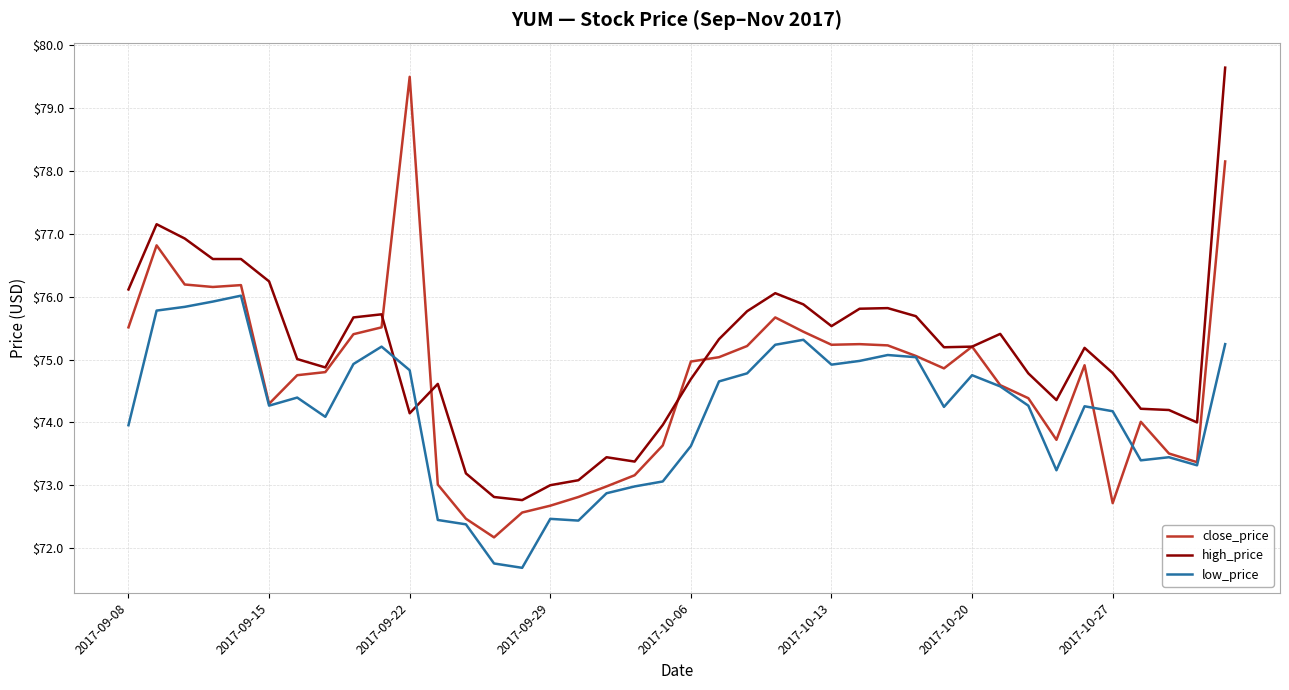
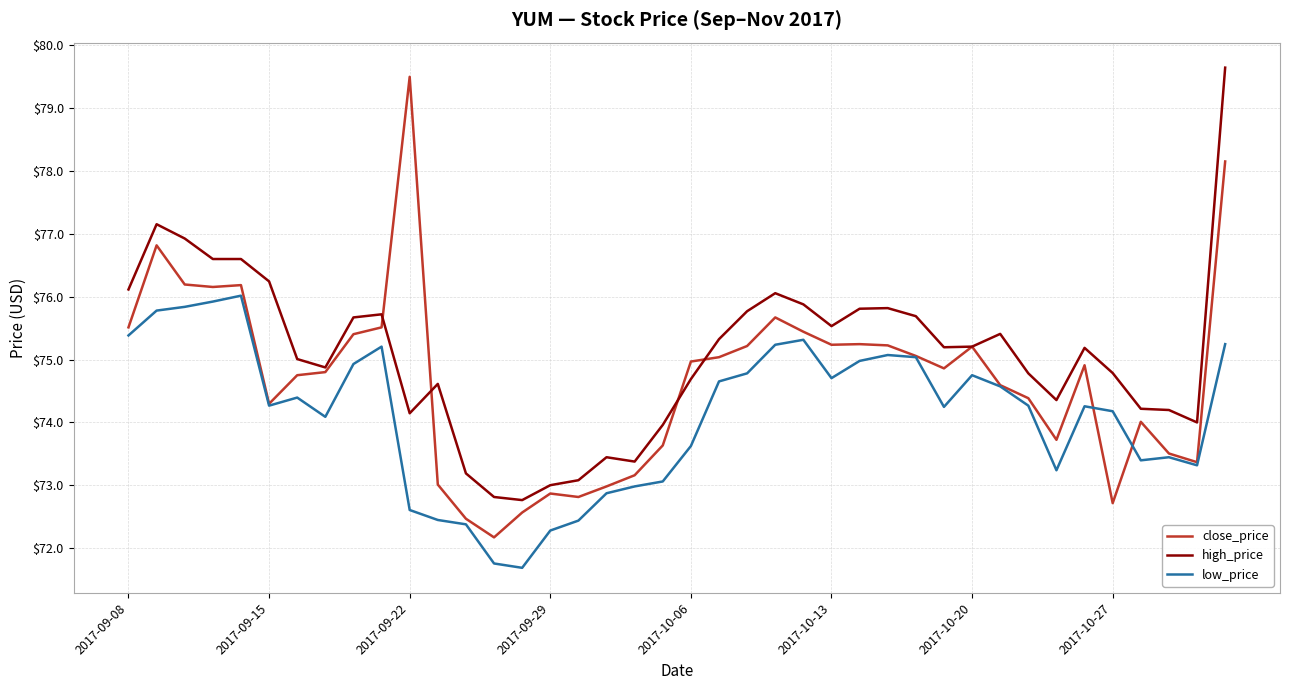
low_price, 2017-09-08: $74.0 -> $75.4
low_price, 2017-09-22: $74.8 -> $72.6
close_price, 2017-09-29: $72.7 -> $72.9
low_price, 2017-09-29: $72.5 -> $72.3
low_price, 2017-10-13: $74.9 -> $74.7
